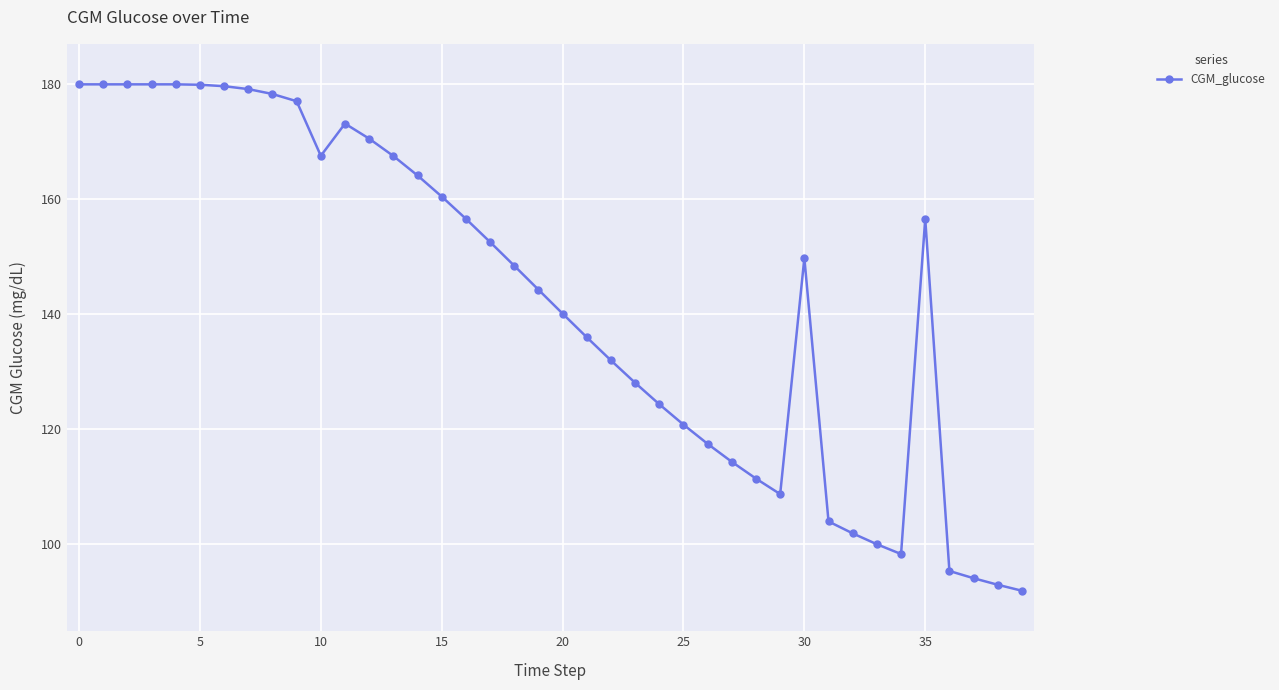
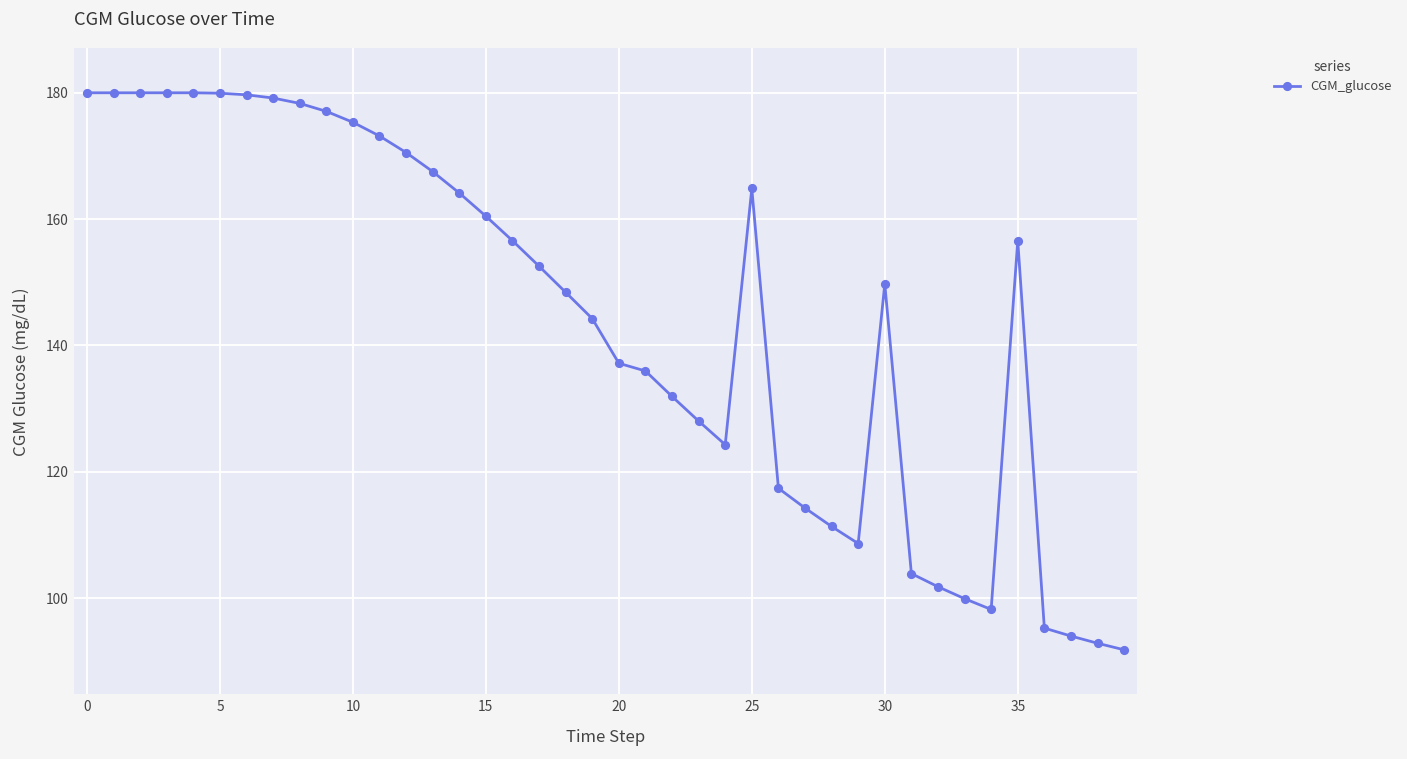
10: 168 -> 175
20: 140 -> 137
25: 121 -> 165
